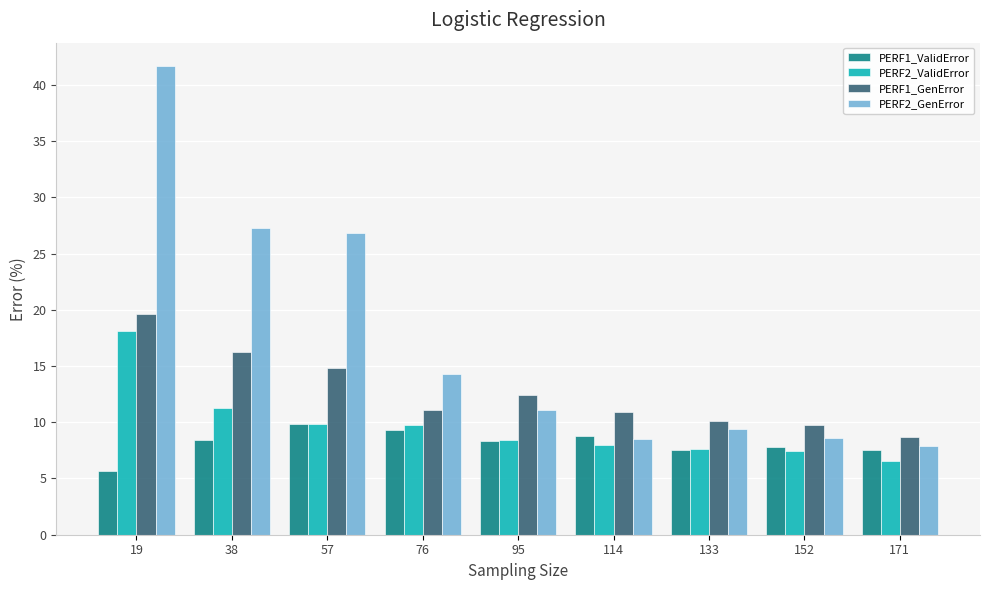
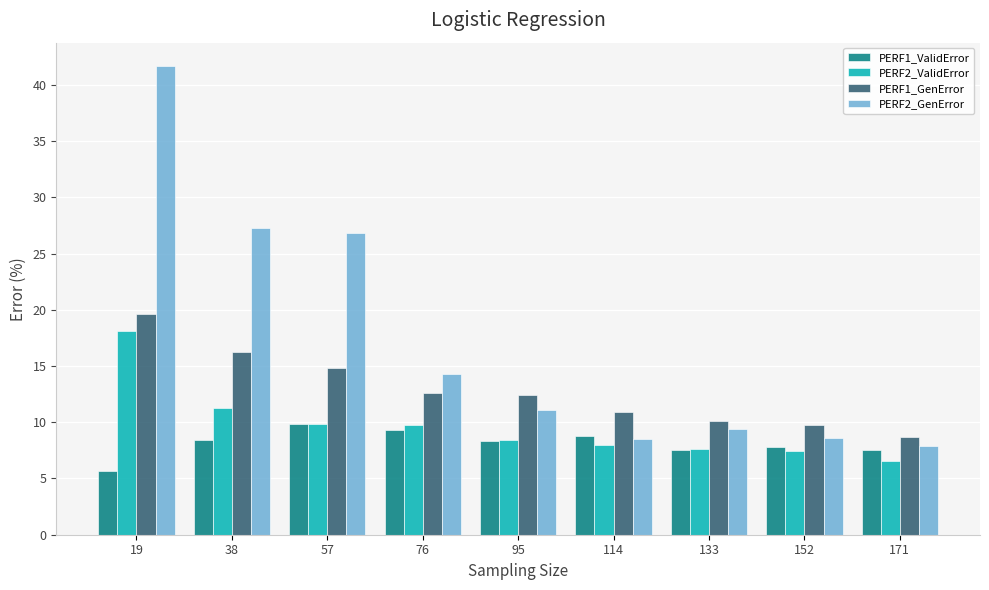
PERF1_GenError, 76: 11.1 -> 12.6
